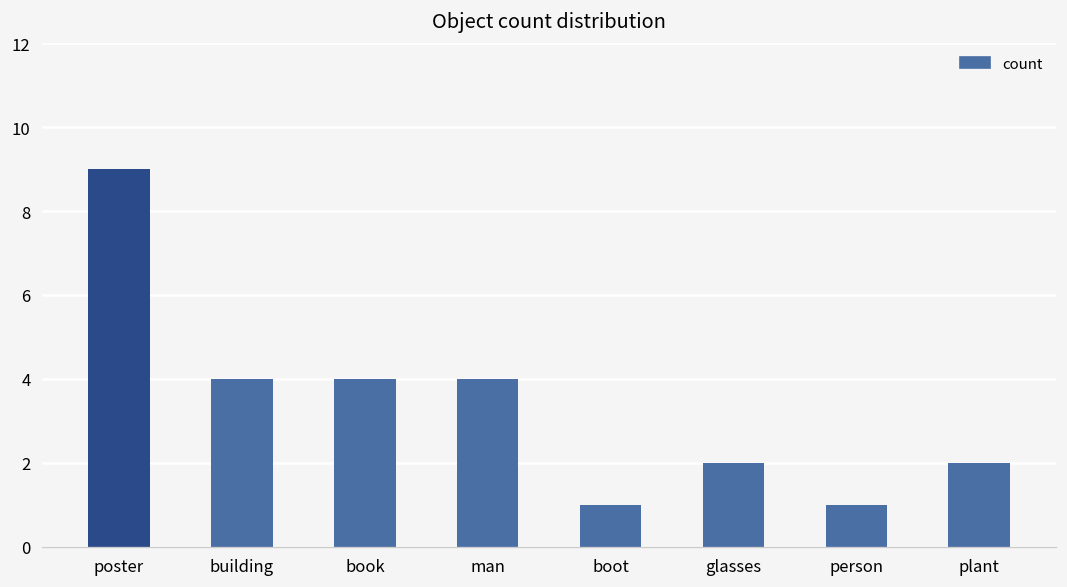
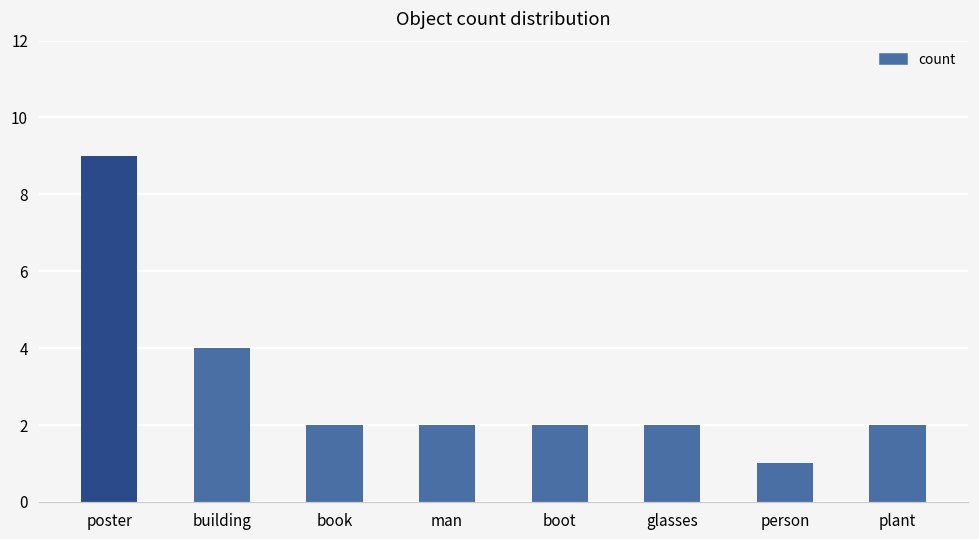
book: 4 -> 2
man: 4 -> 2
boot: 1 -> 2
